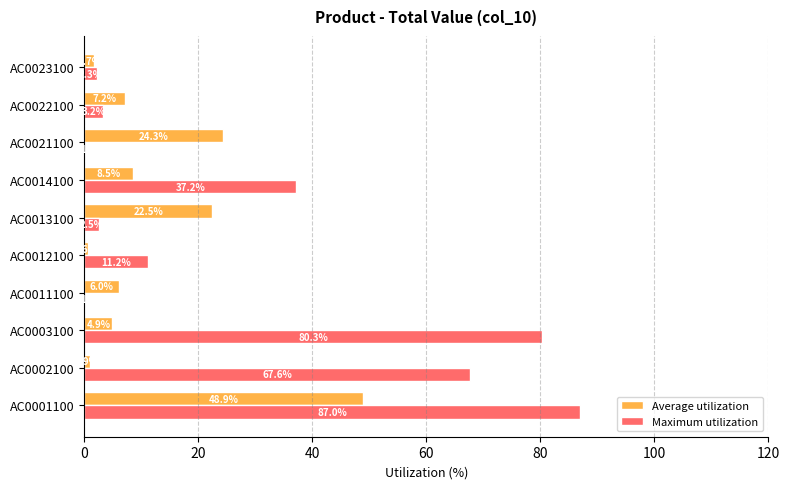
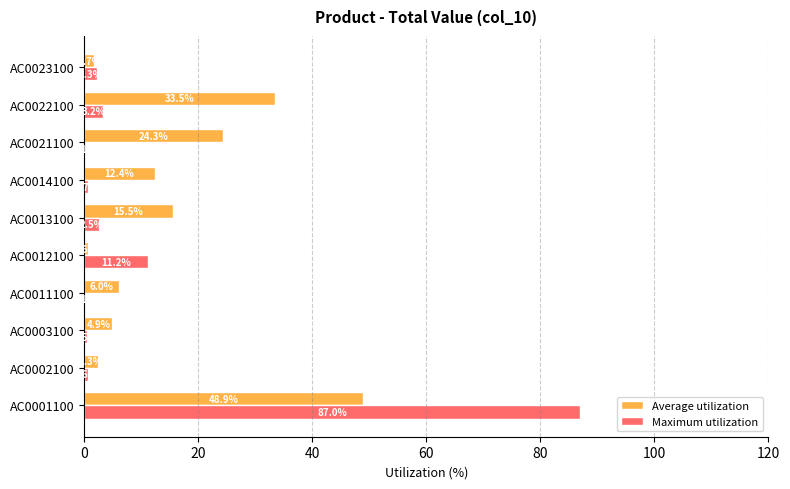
Average utilization, AC0022100: 7.2% -> 33.5%
Average utilization, AC0014100: 8.5% -> 12.4%
Maximum utilization, AC0014100: 37 -> 1
Average utilization, AC0013100: 22.5% -> 15.5%
Maximum utilization, AC0003100: 80 -> 1
Average utilization, AC0002100: 1 -> 2
Maximum utilization, AC0002100: 68 -> 1
